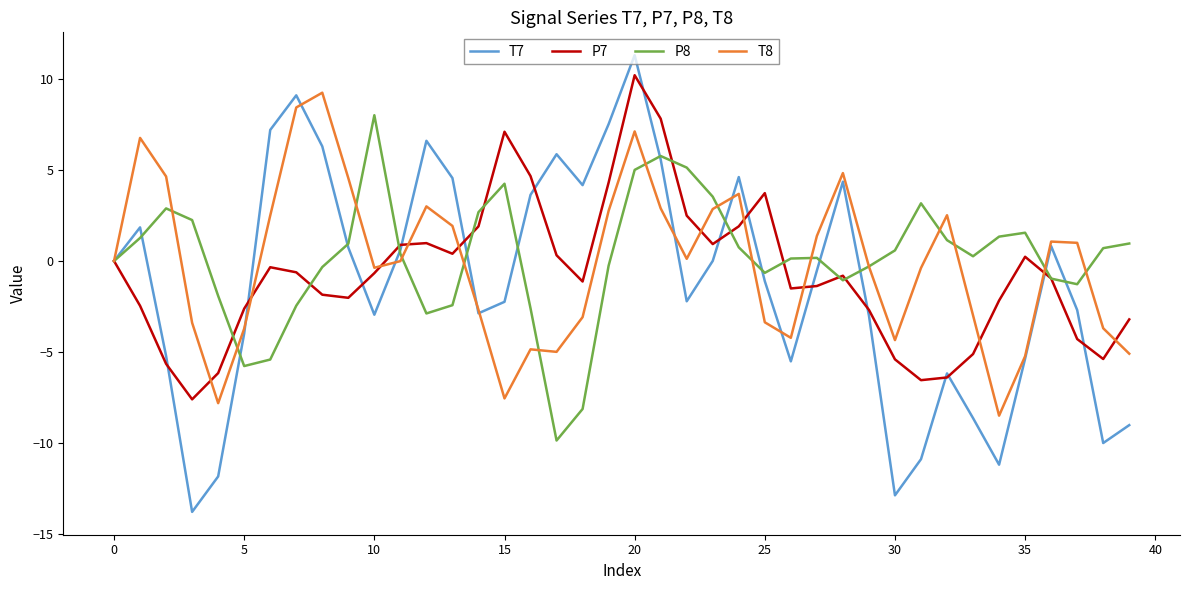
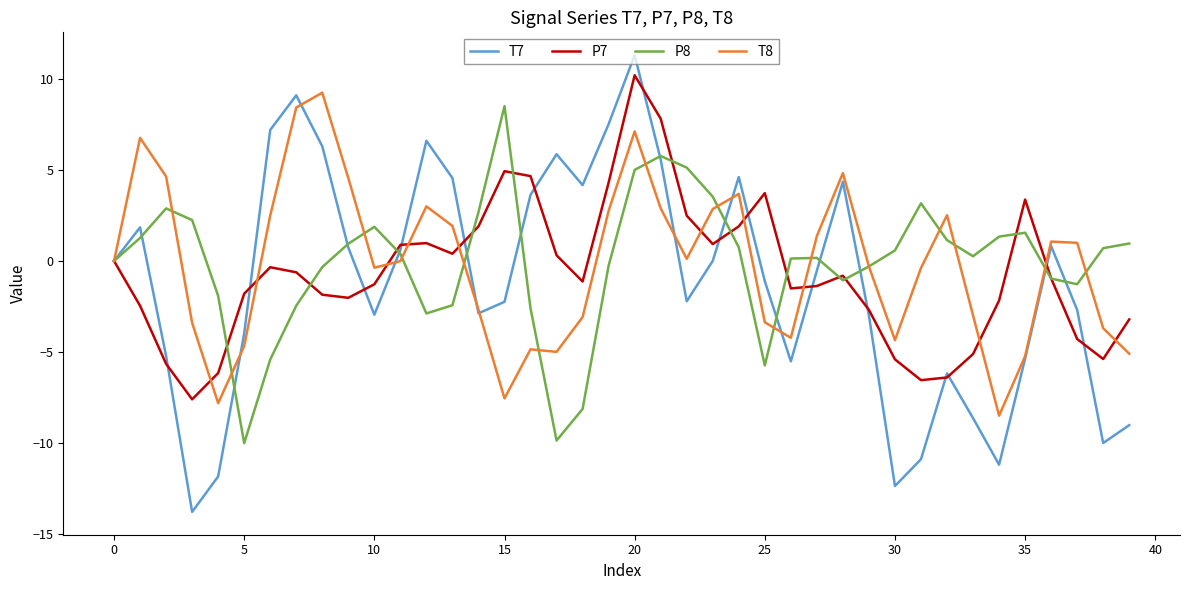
P7, 5: -2.6 -> -1.8
P8, 5: -5.8 -> -10.0
T8, 5: -3.7 -> -4.7
P7, 10: -0.7 -> -1.3
P8, 10: 8.0 -> 1.9
P7, 15: 7.1 -> 4.9
P8, 15: 4.2 -> 8.5
P8, 25: -0.7 -> -5.7
T7, 30: -12.9 -> -12.4
P7, 35: 0.2 -> 3.4
